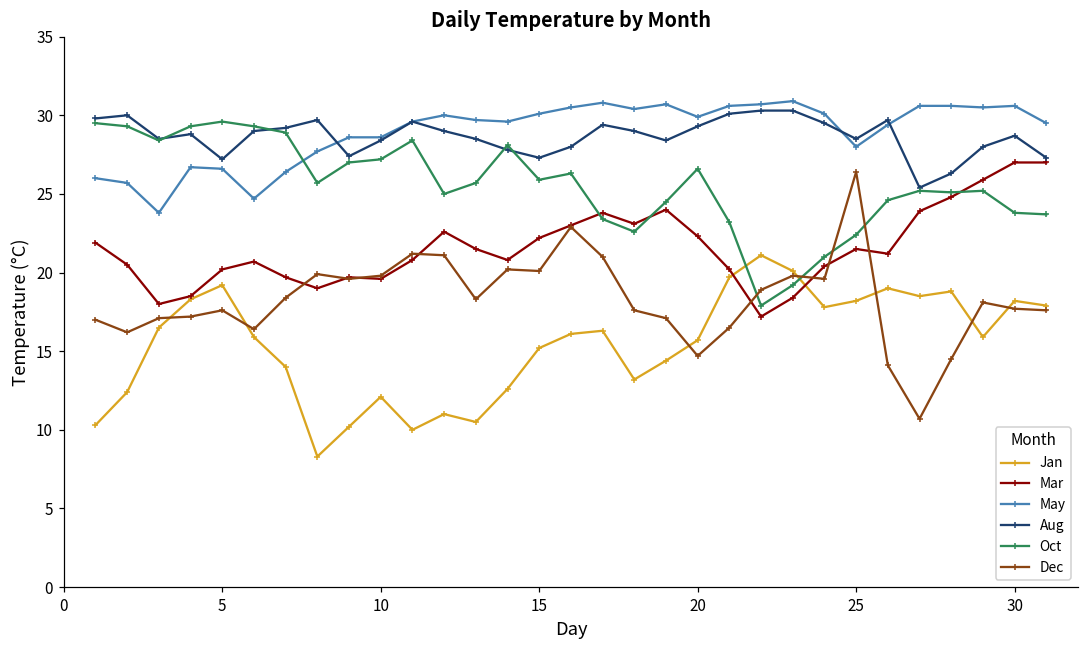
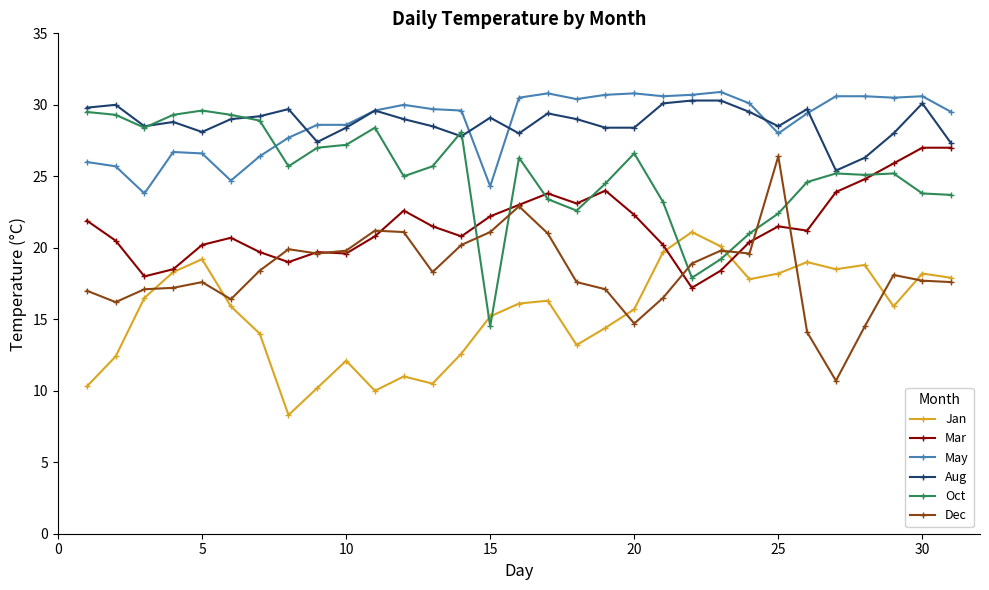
Aug, 5: 27.2 -> 28.1
May, 15: 30.1 -> 24.3
Aug, 15: 27.3 -> 29.1
Oct, 15: 25.9 -> 14.5
Dec, 15: 20.1 -> 21.1
May, 20: 29.9 -> 30.8
Aug, 20: 29.3 -> 28.4
Aug, 30: 28.7 -> 30.1
